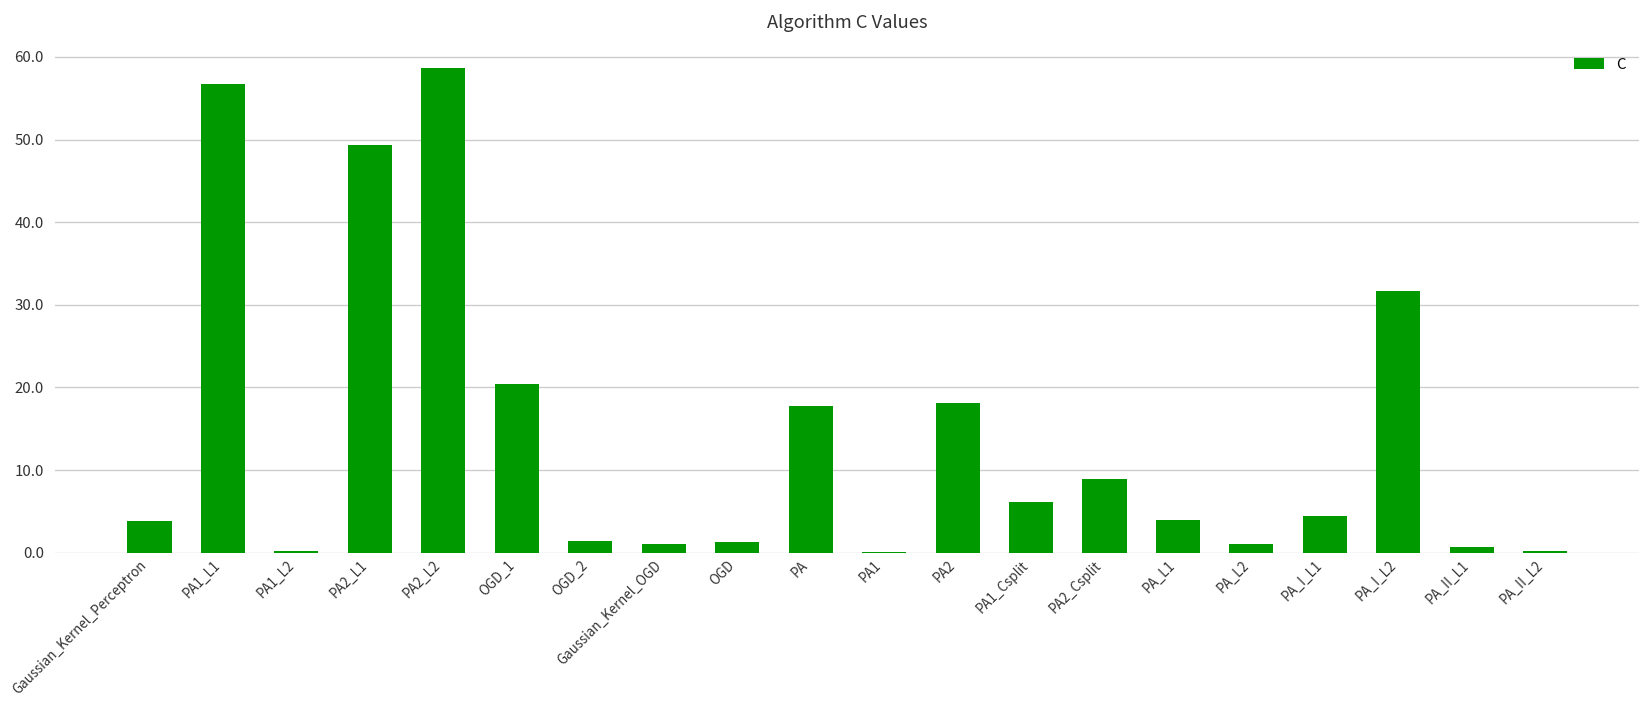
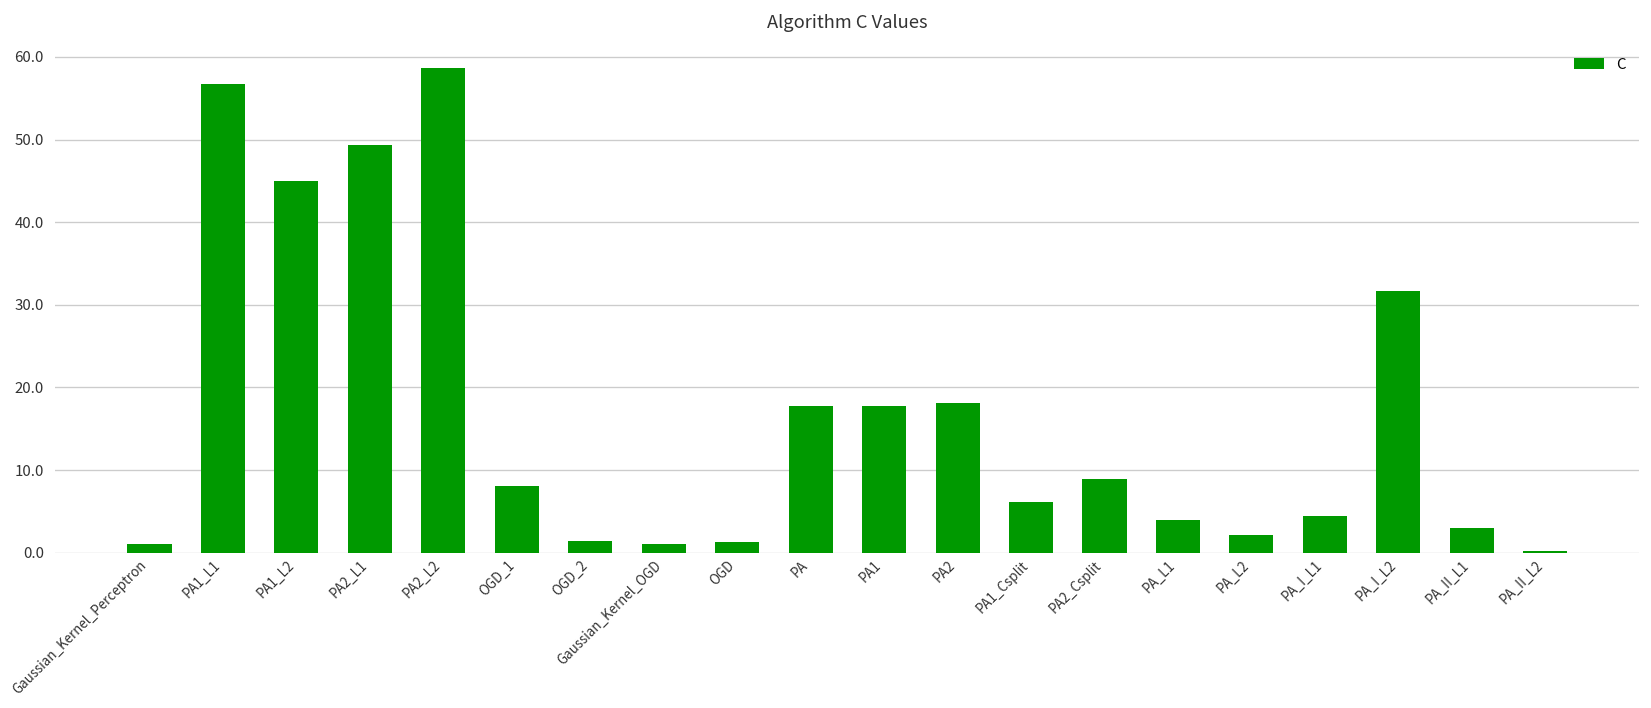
Gaussian_Kernel_Perceptron: 4 -> 1
PA1_L2: 0 -> 45
OGD_1: 20 -> 8
PA1: 0 -> 18
PA_L2: 1 -> 2
PA_II_L1: 1 -> 3
